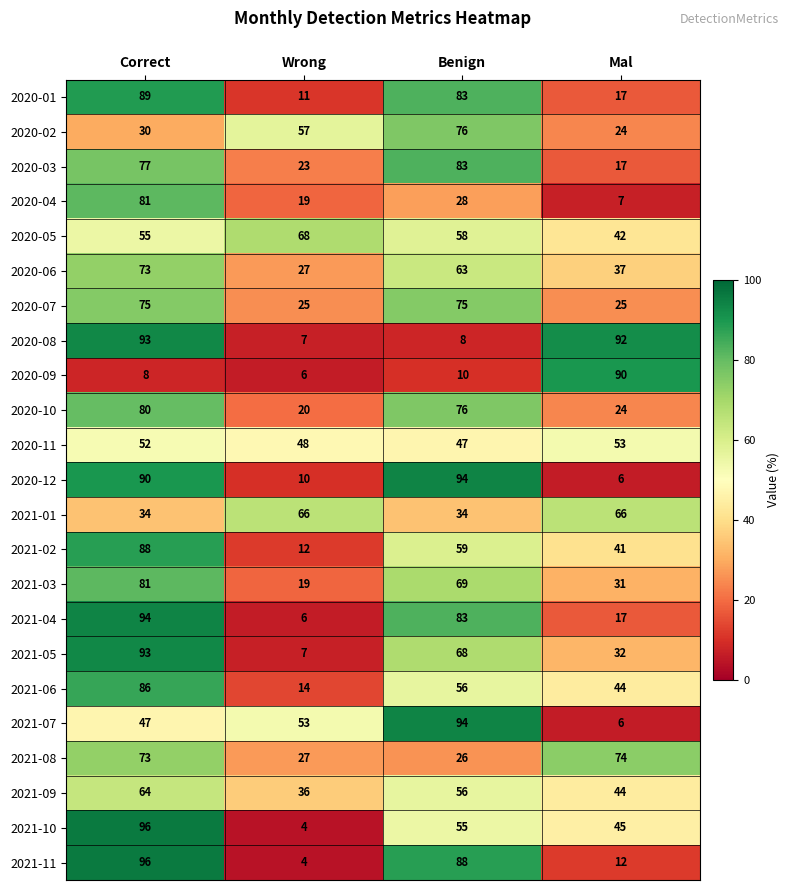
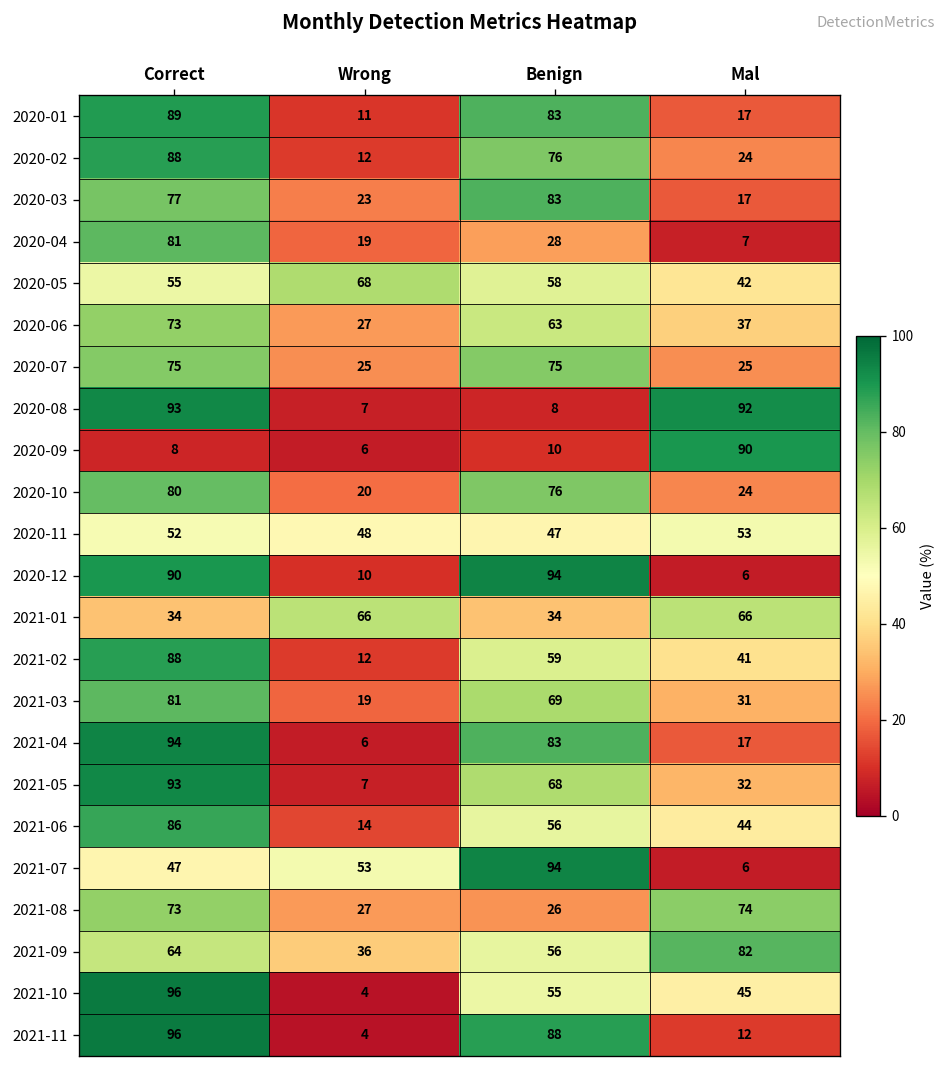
2020-02, Correct: 30 -> 88
2020-02, Wrong: 57 -> 12
2021-09, Mal: 44 -> 82
